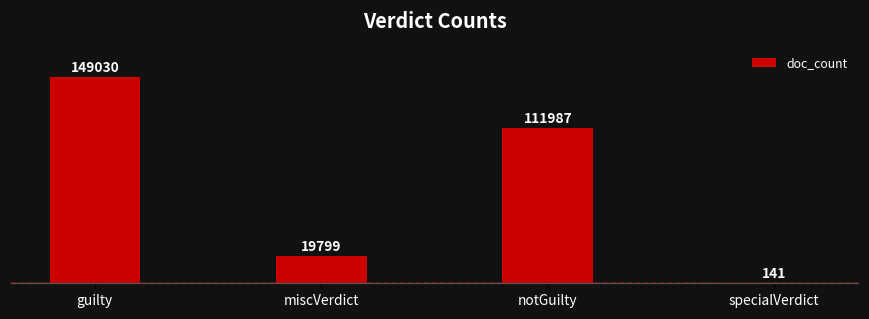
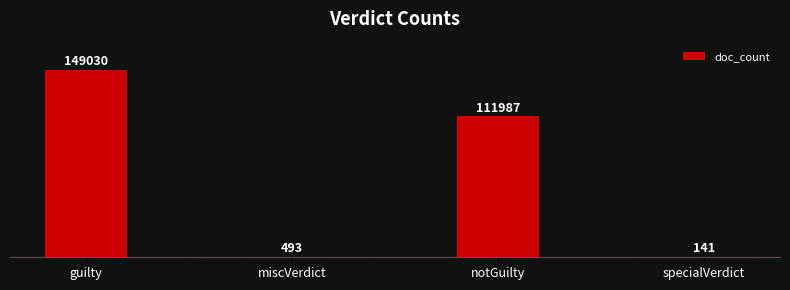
miscVerdict: 19799 -> 493
